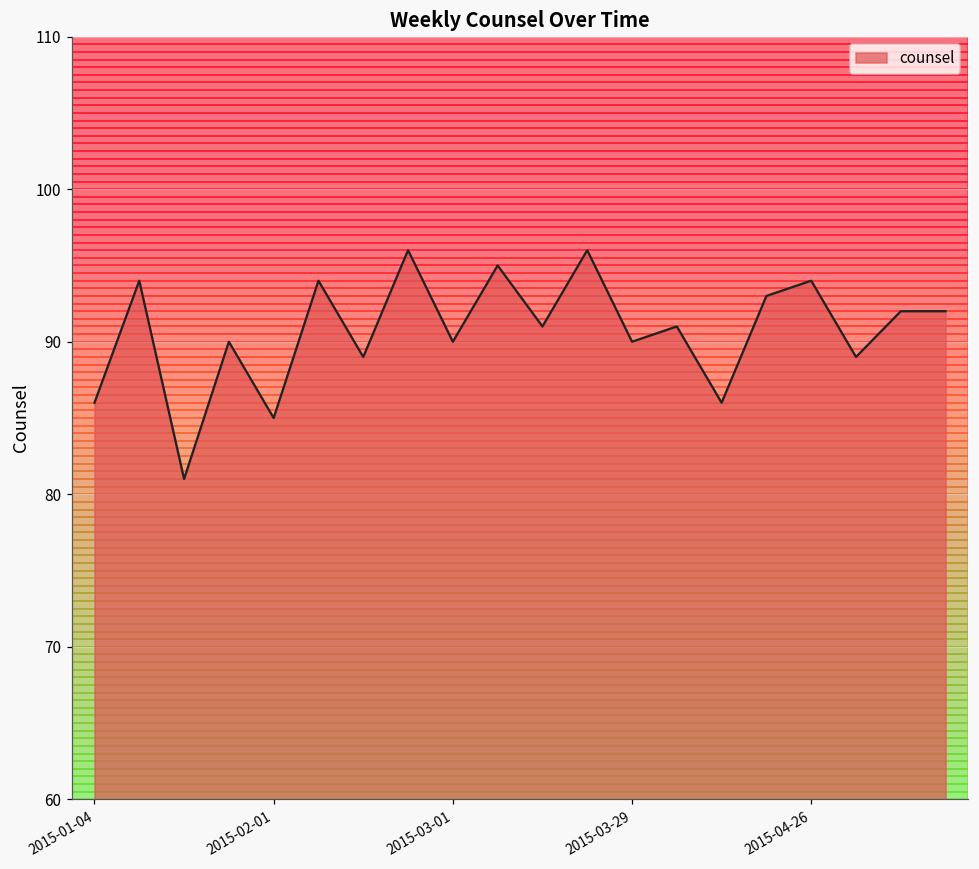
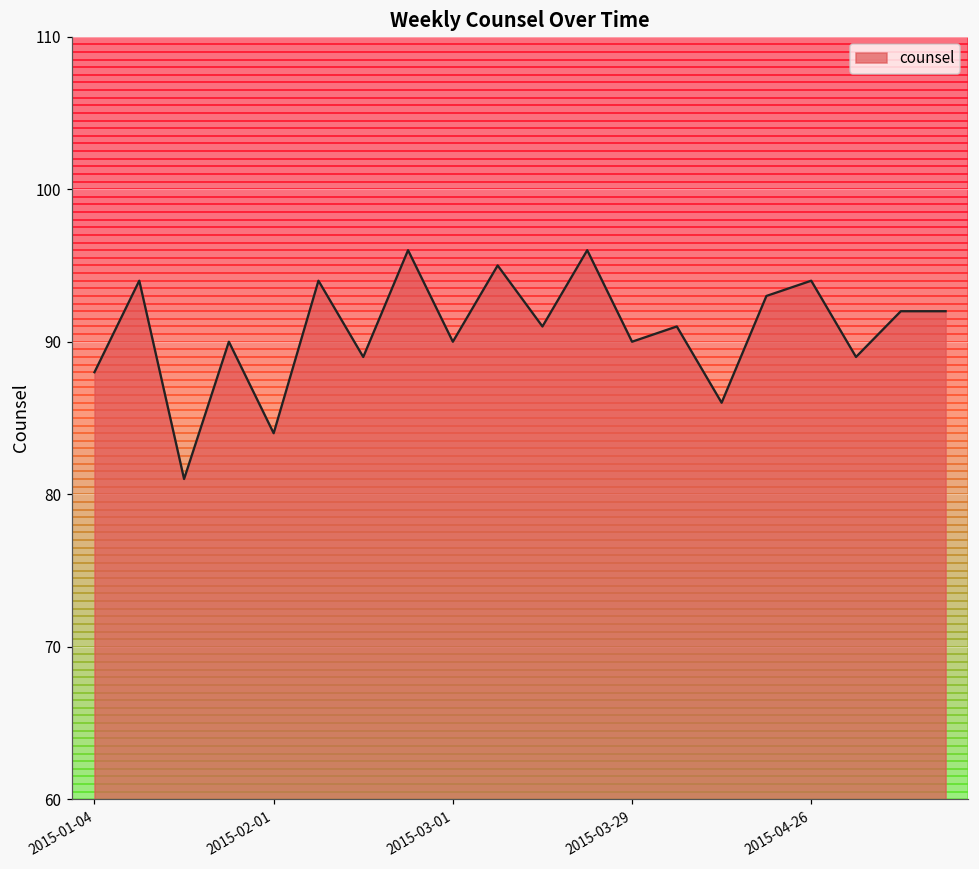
2015-01-04: 86 -> 88
2015-02-01: 85 -> 84
